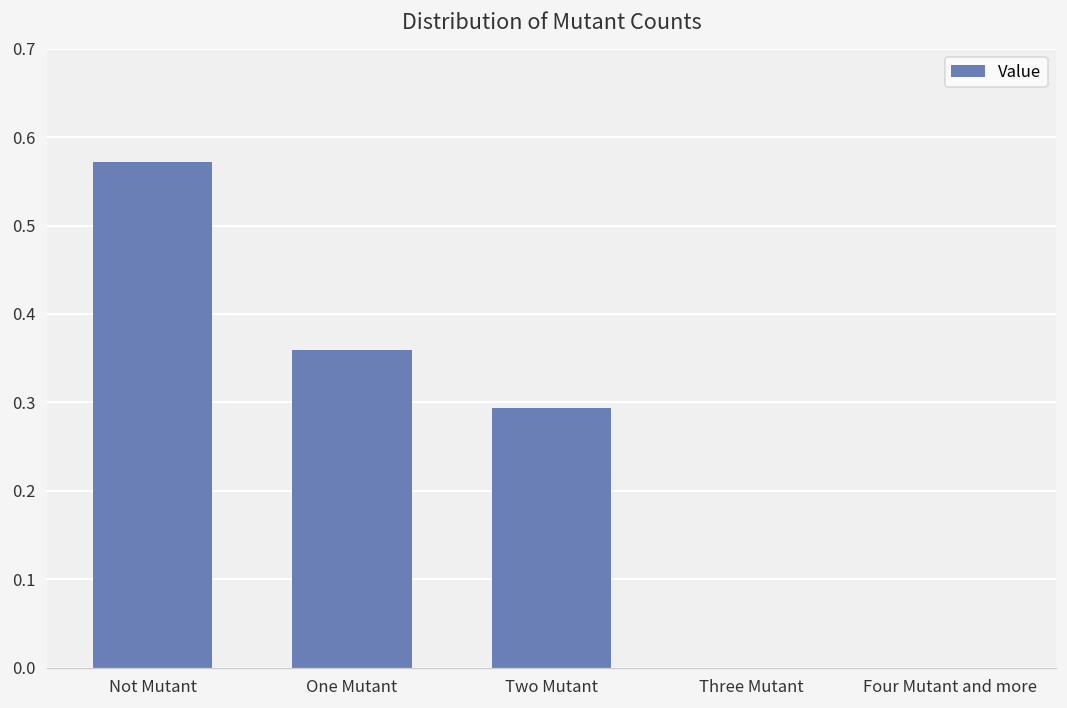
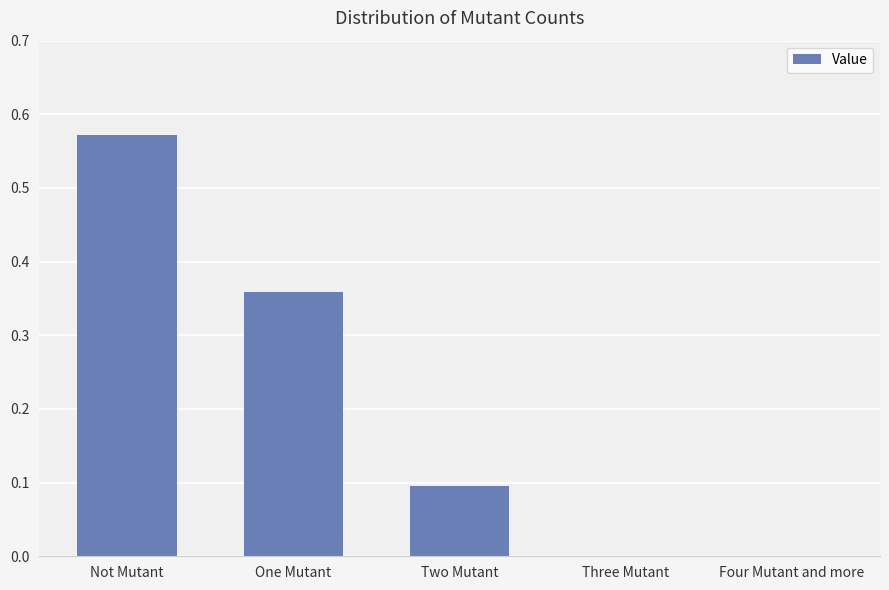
Two Mutant: 0.29 -> 0.10
